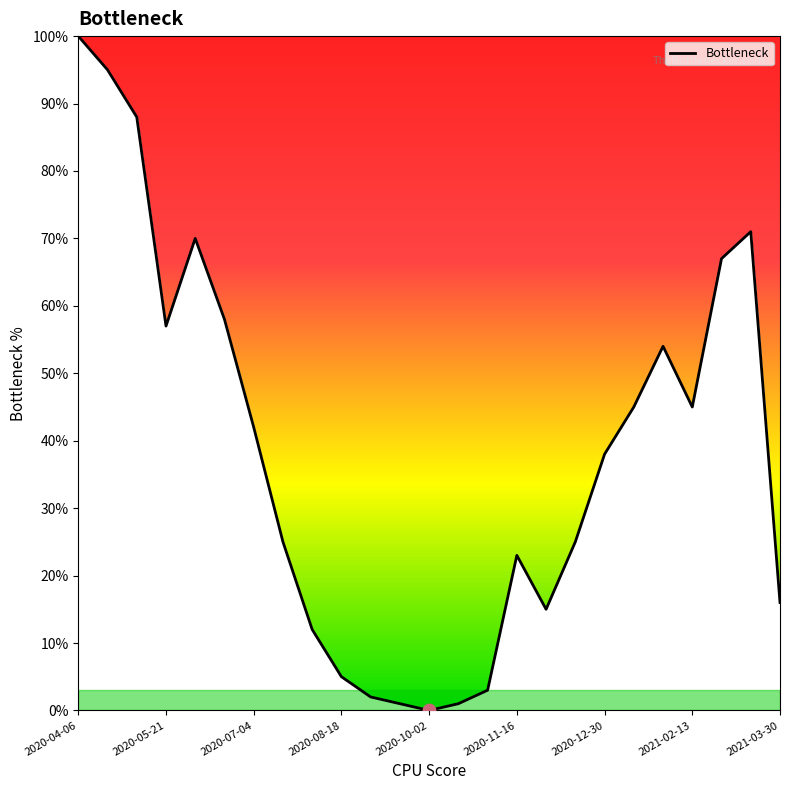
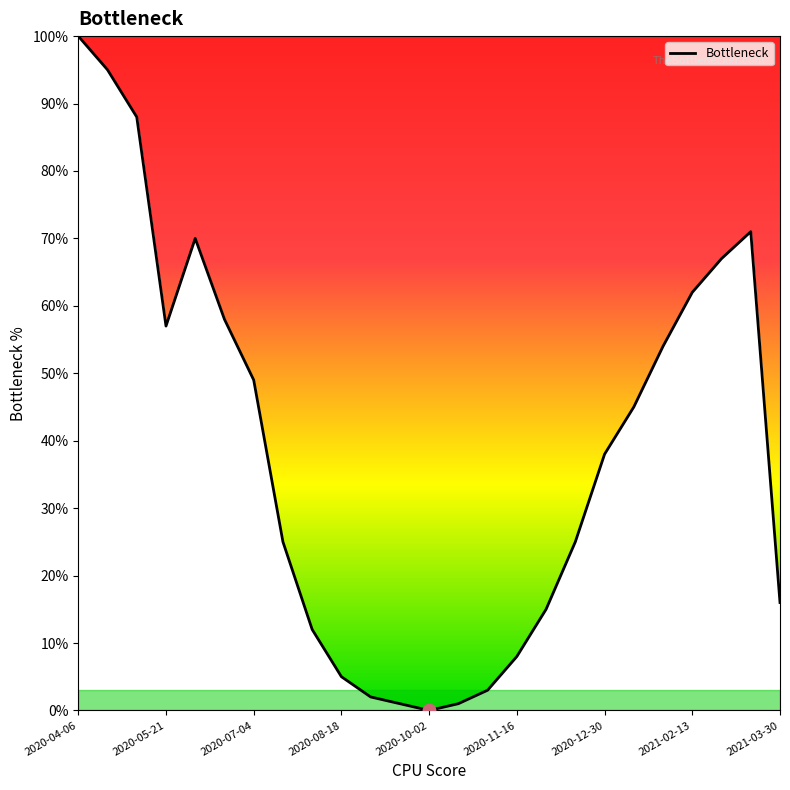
Bottleneck, 2020-07-04: 42% -> 49%
Bottleneck, 2020-11-16: 23% -> 8%
Bottleneck, 2021-02-13: 45% -> 62%
